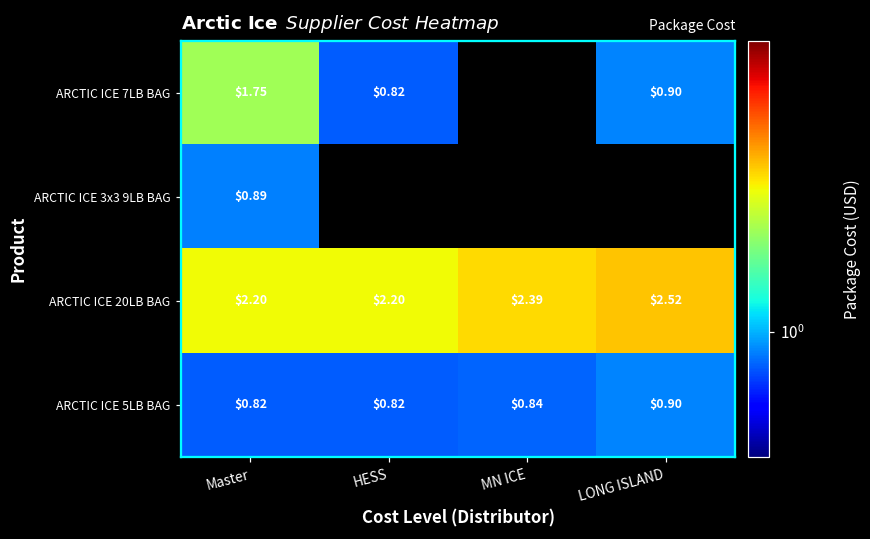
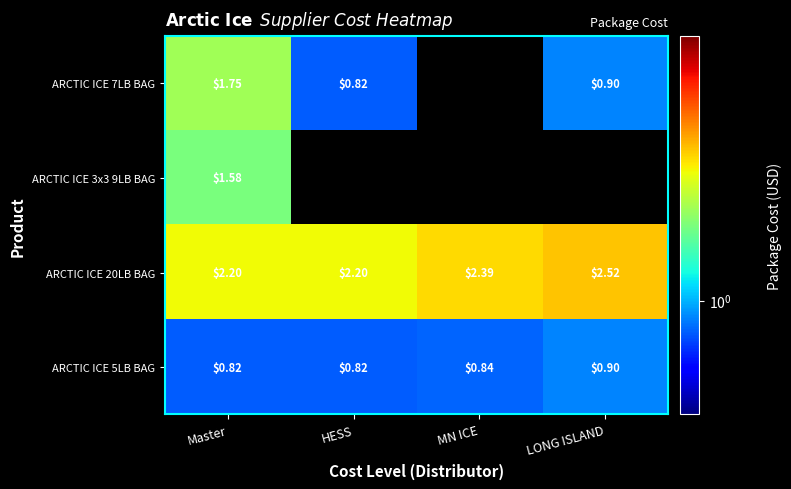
ARCTIC ICE 3x3 9LB BAG, Master: $0.89 -> $1.58
